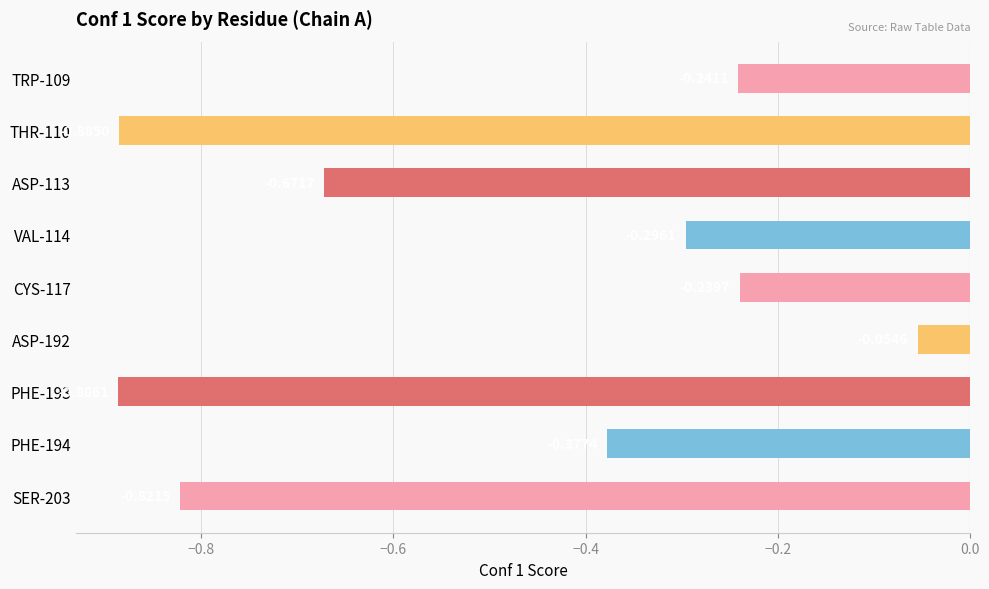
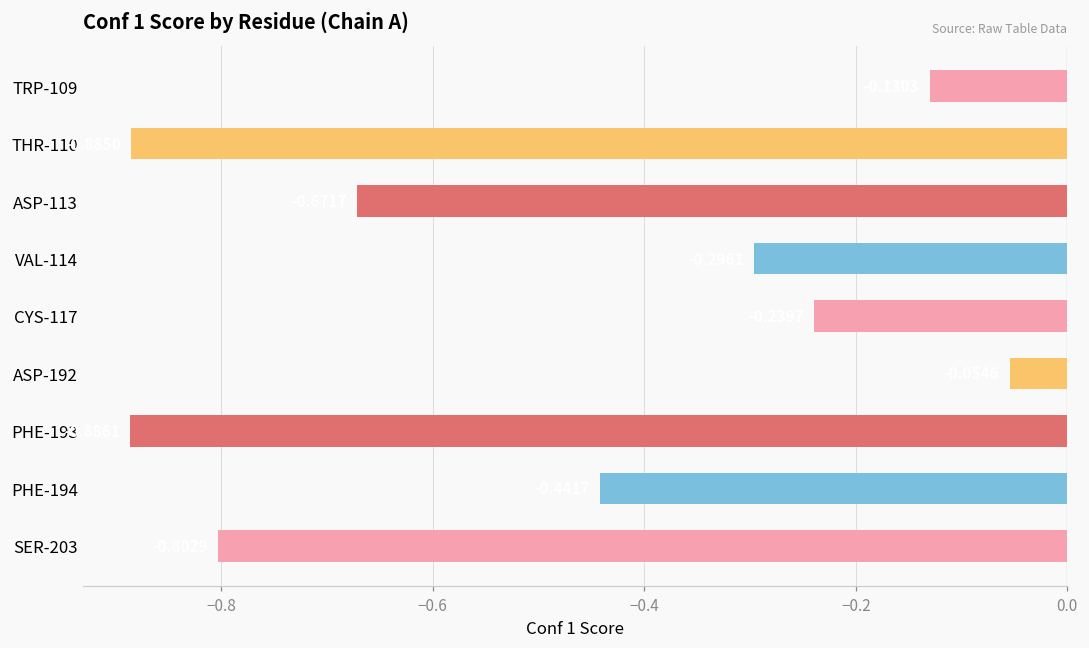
TRP-109: -0.24 -> -0.13
PHE-194: -0.38 -> -0.44
SER-203: -0.82 -> -0.80
